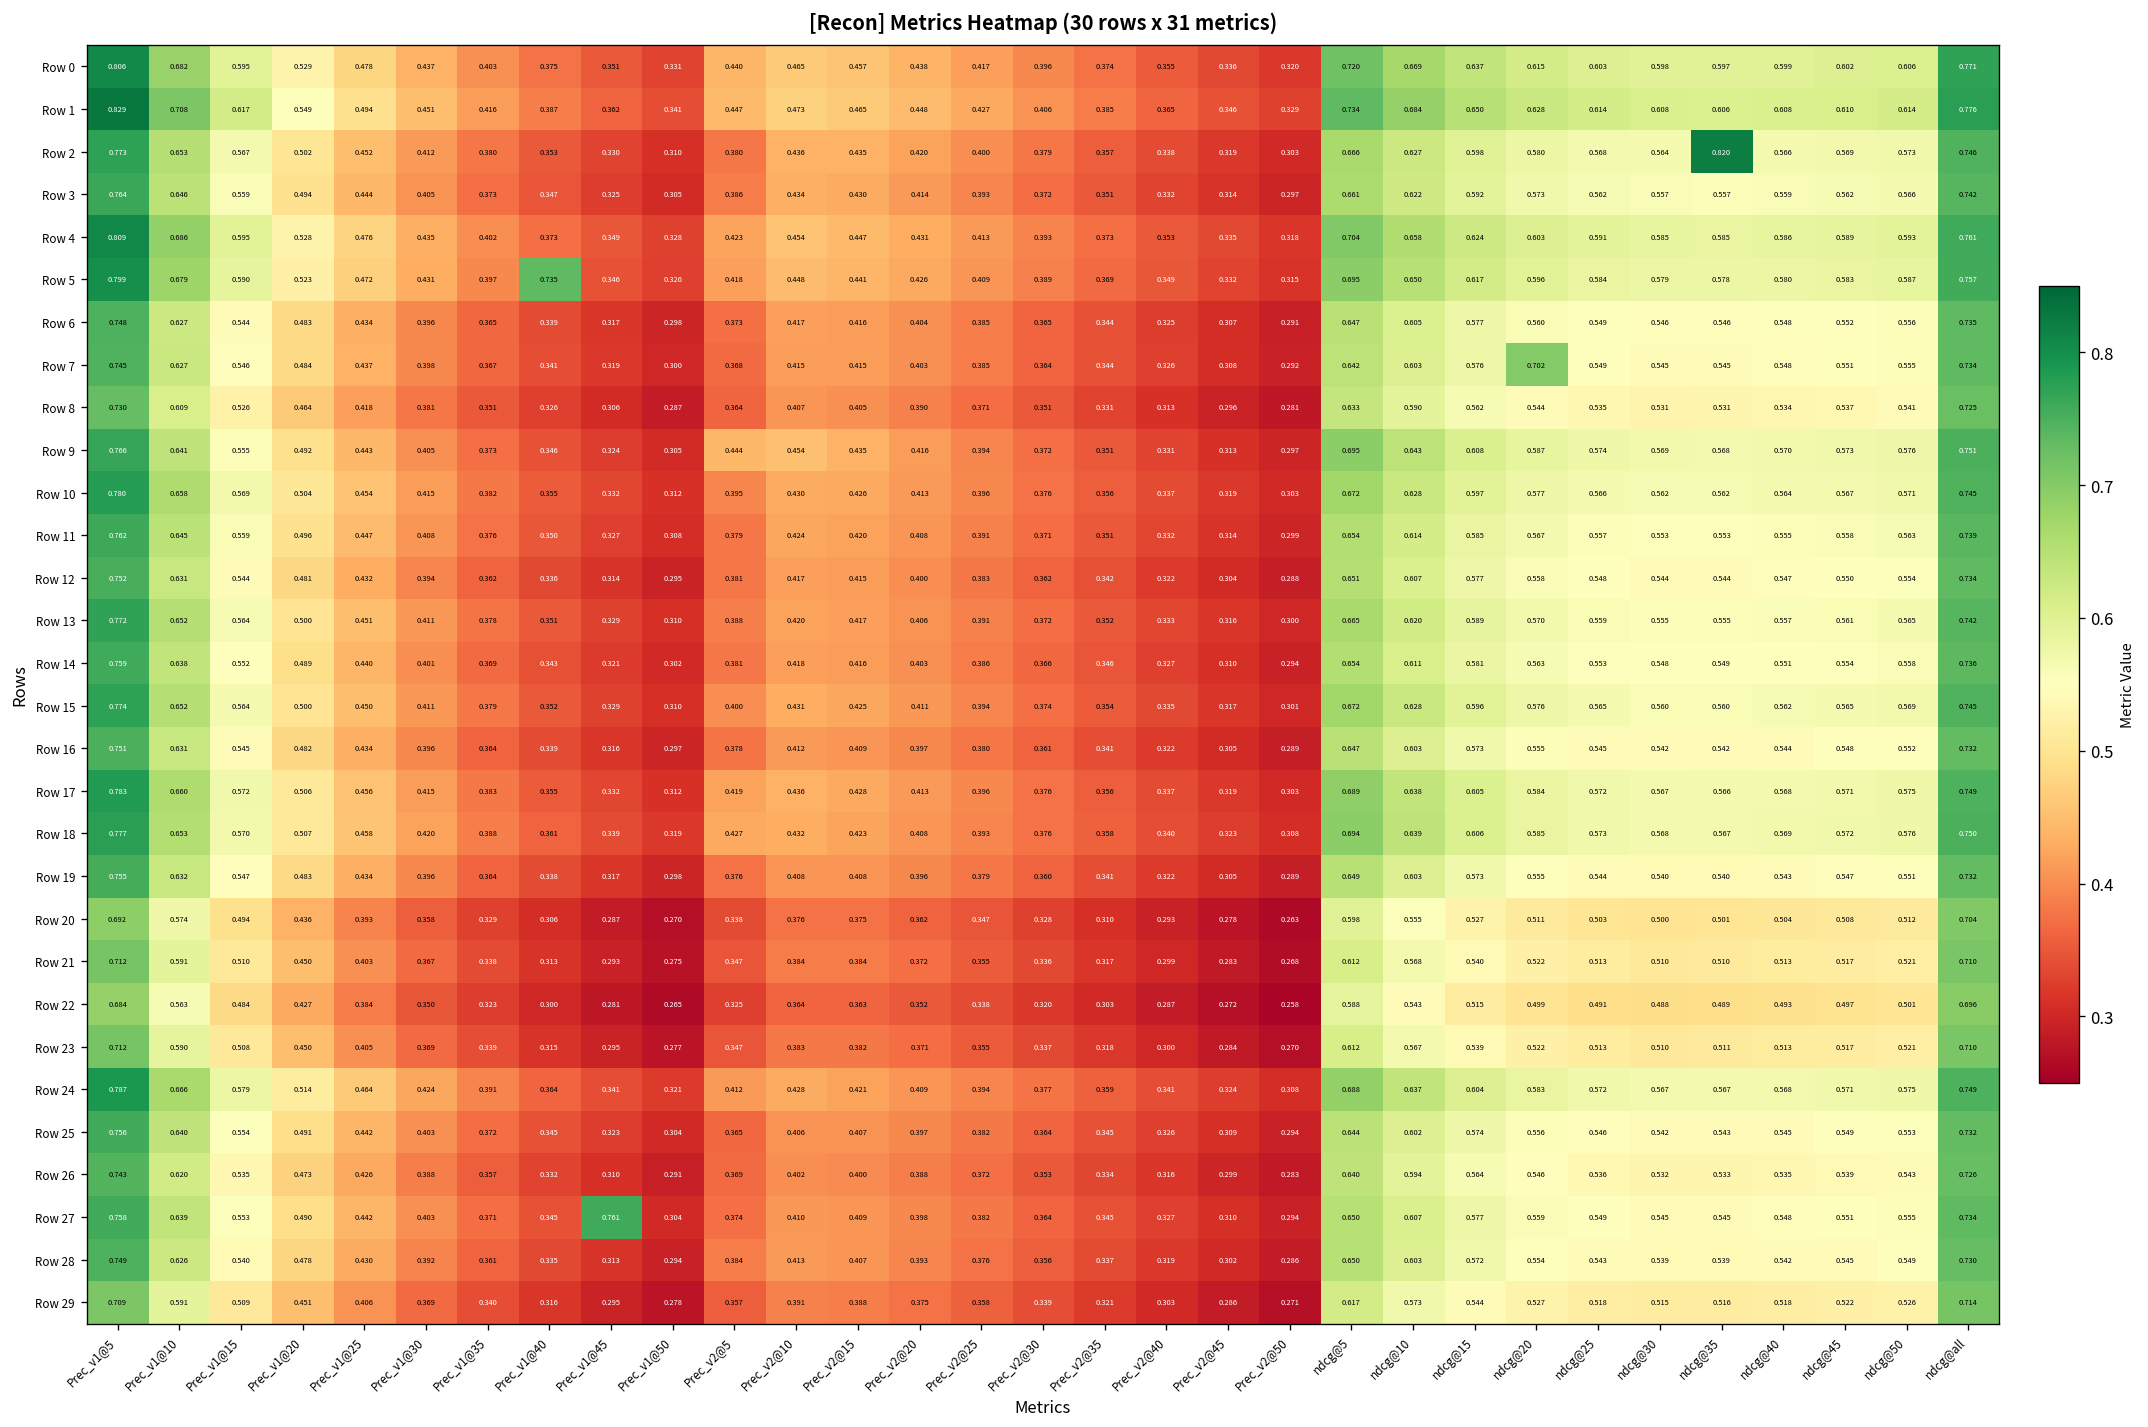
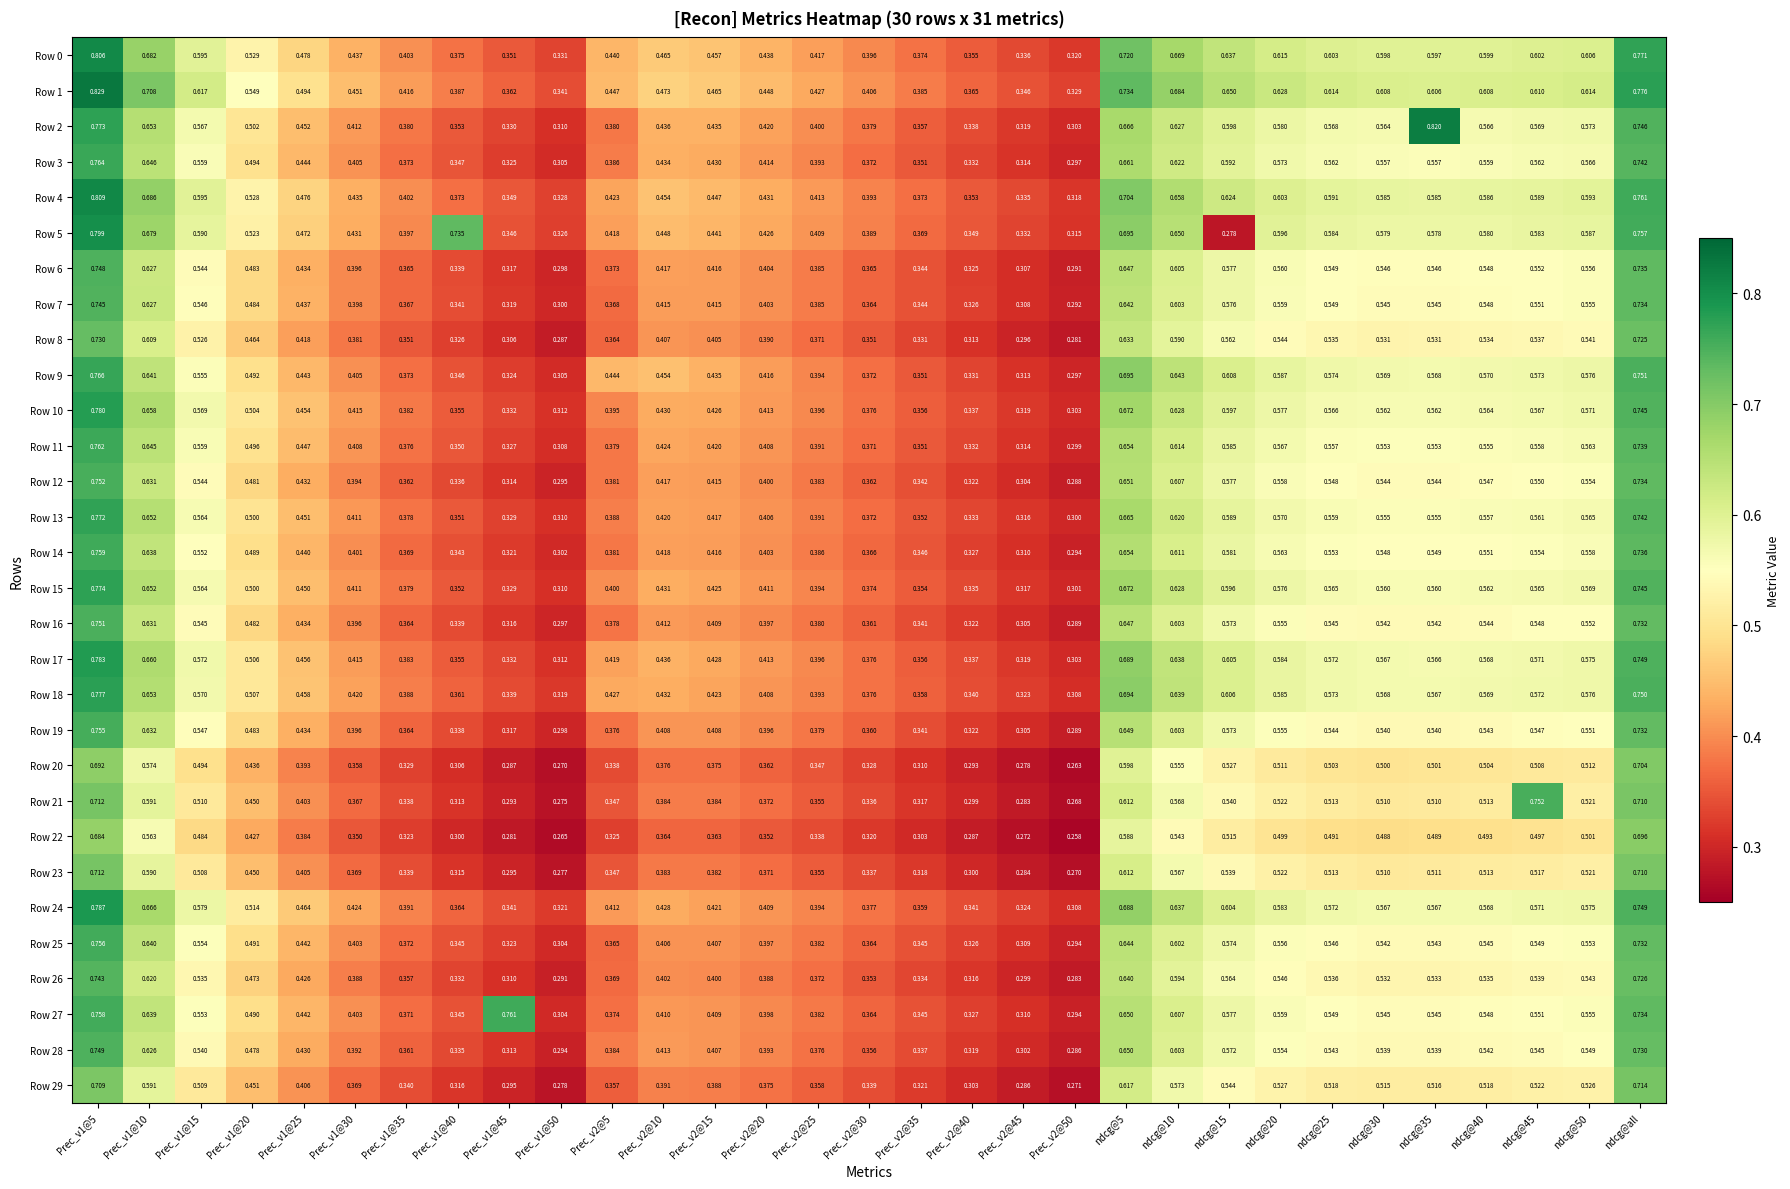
Row 5, ndcg@15: 0.617 -> 0.278
Row 7, ndcg@20: 0.702 -> 0.559
Row 21, ndcg@45: 0.517 -> 0.752
